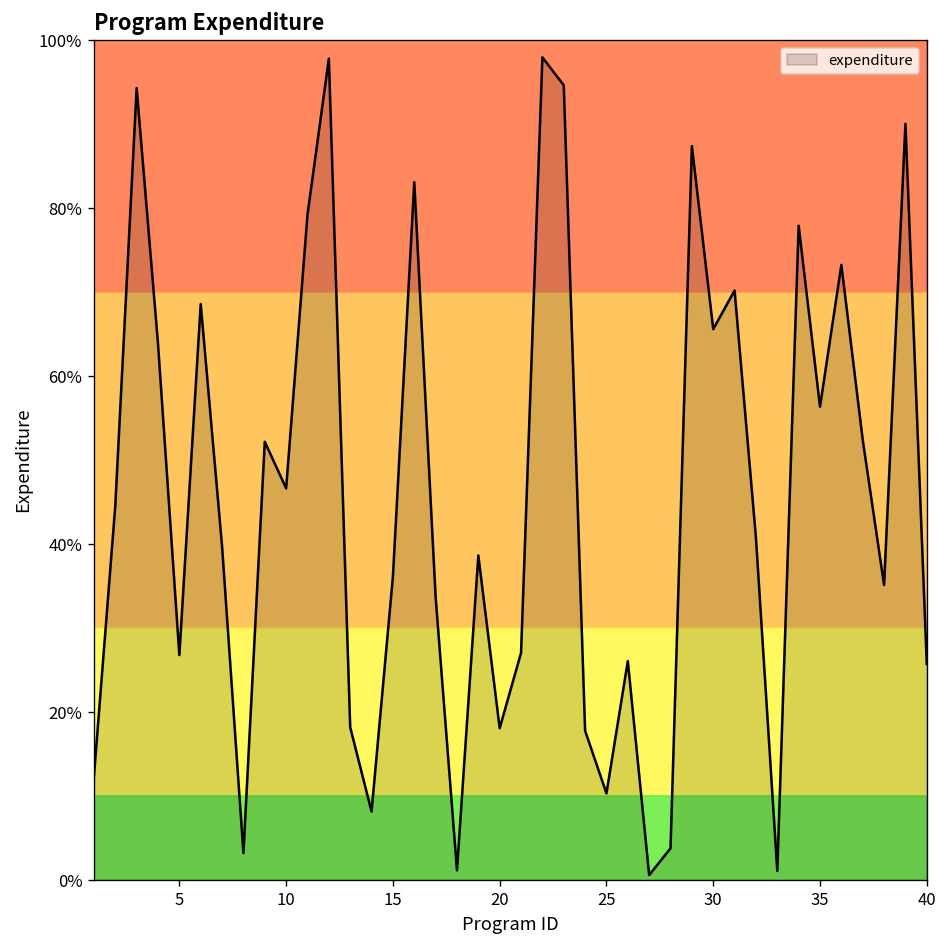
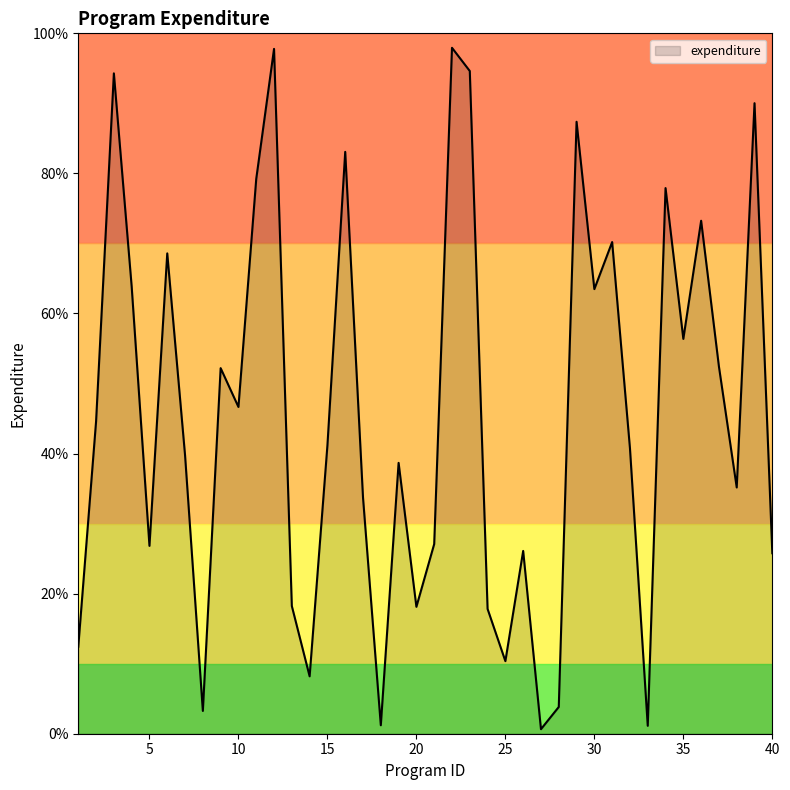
expenditure, 15: 36% -> 41%
expenditure, 30: 66% -> 63%
